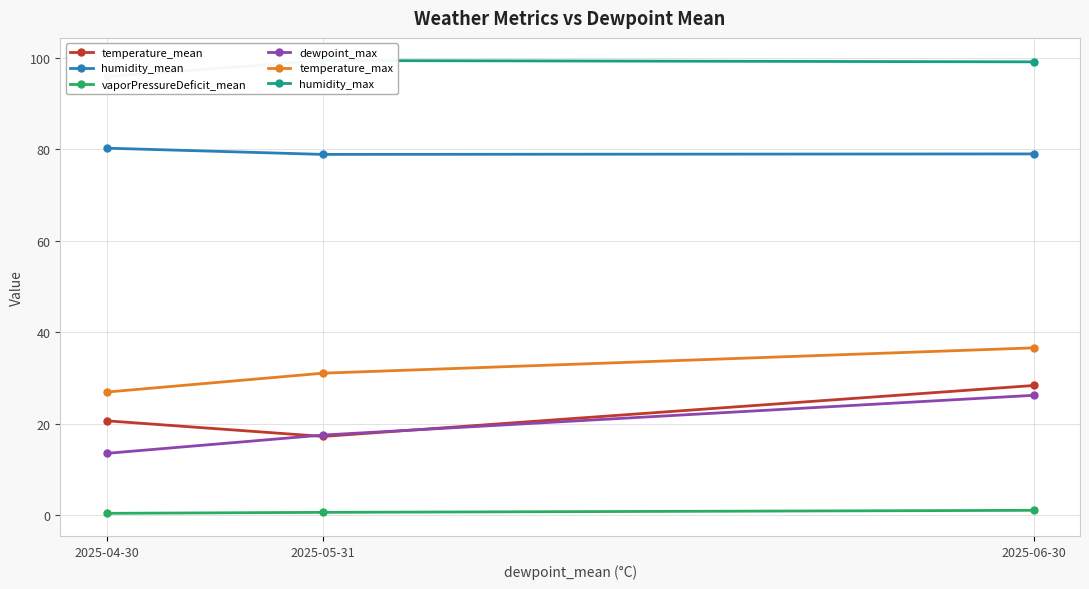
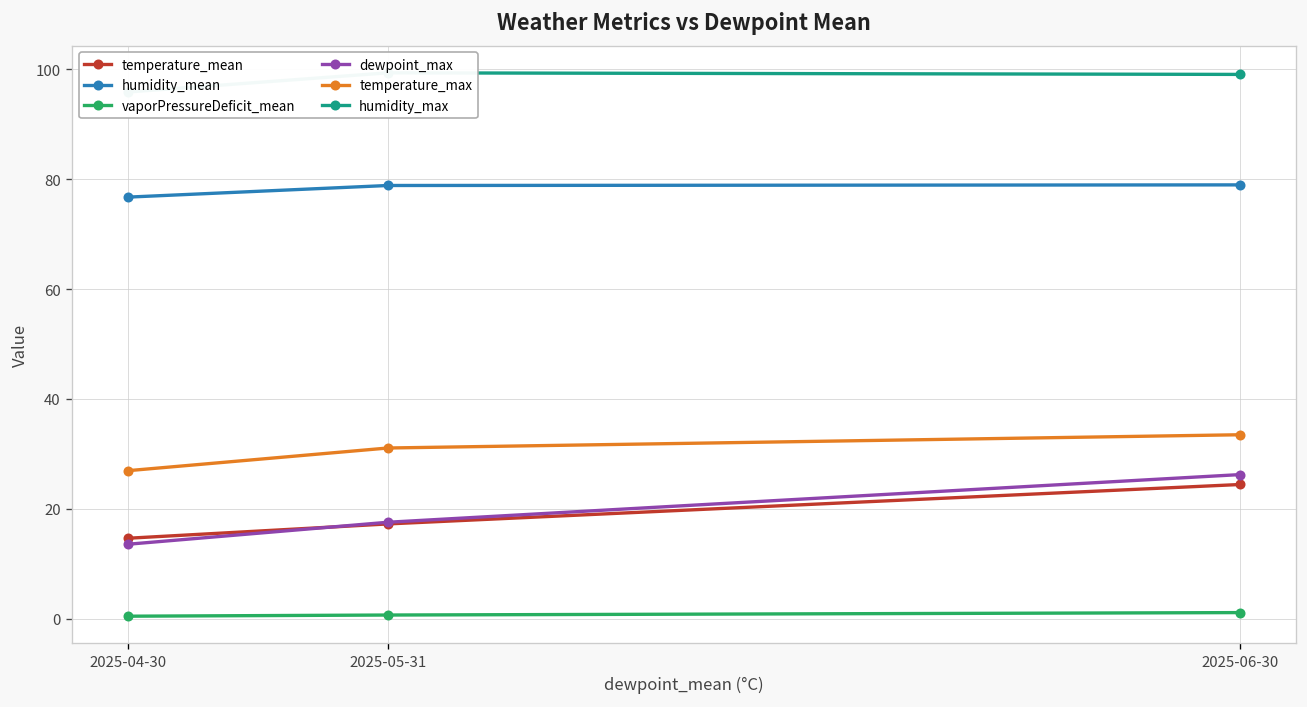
temperature_mean, 2025-04-30: 21 -> 15
humidity_mean, 2025-04-30: 80 -> 77
temperature_mean, 2025-06-30: 28 -> 24
temperature_max, 2025-06-30: 37 -> 33
